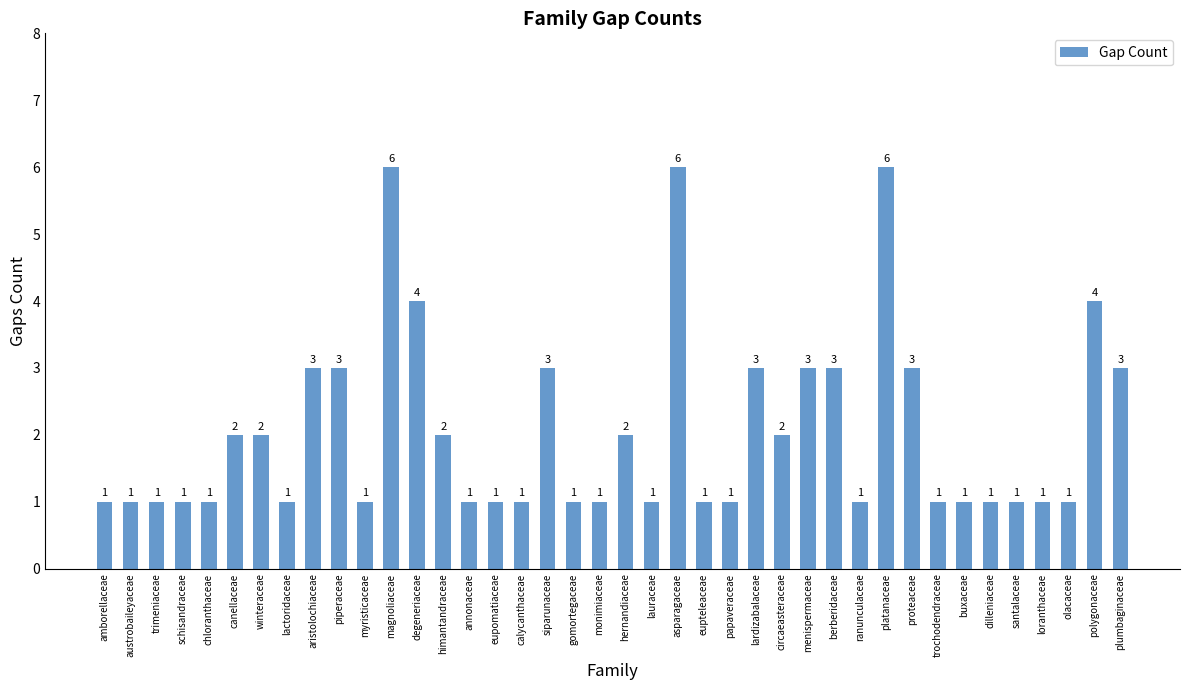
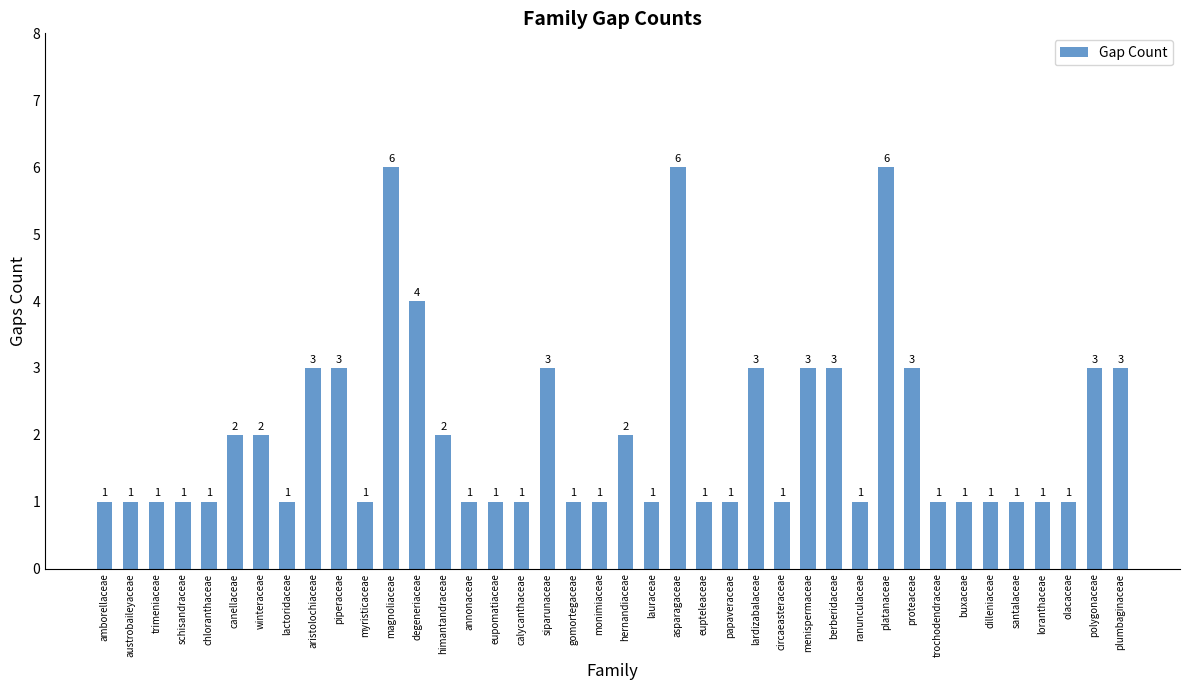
circaeasteraceae: 2 -> 1
polygonaceae: 4 -> 3
